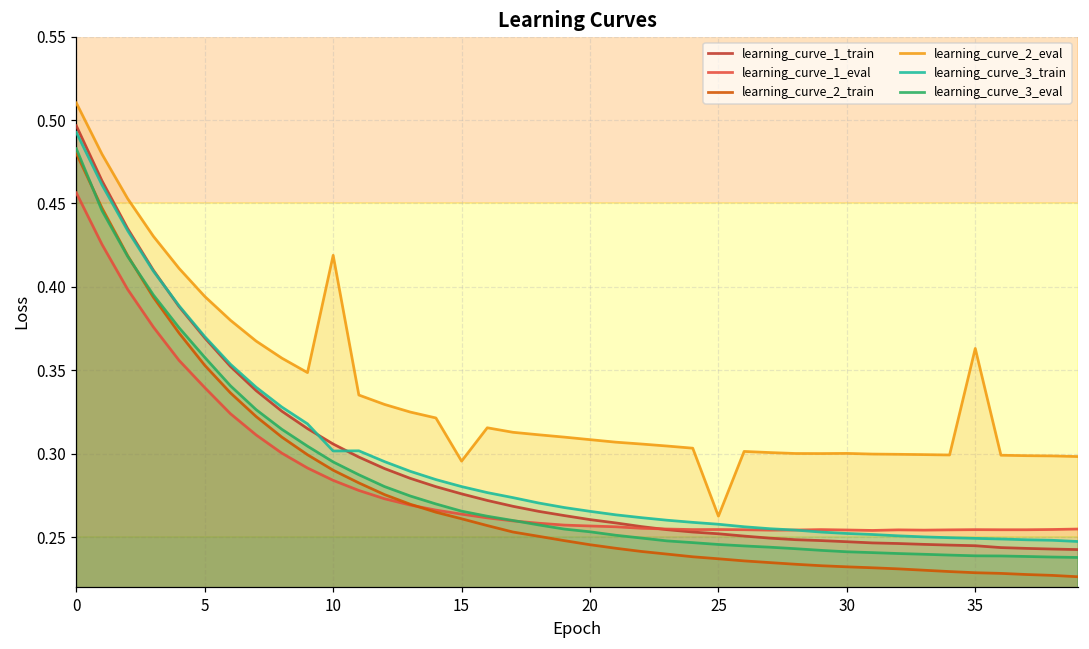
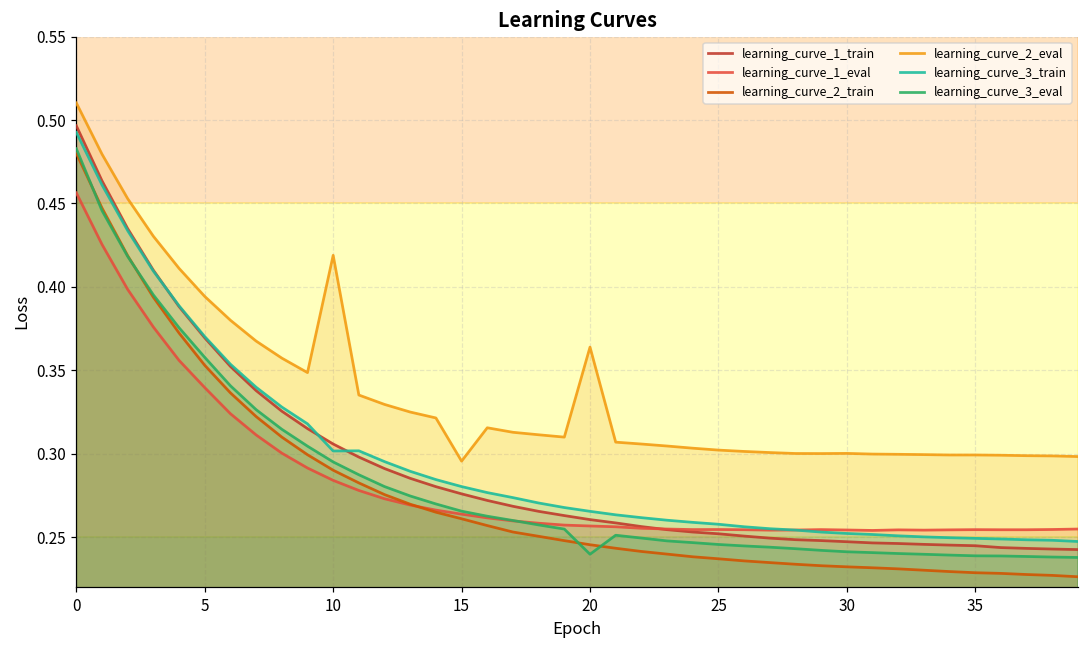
learning_curve_2_eval, 20: 0.308 -> 0.364
learning_curve_3_eval, 20: 0.253 -> 0.240
learning_curve_2_eval, 25: 0.262 -> 0.302
learning_curve_2_eval, 35: 0.363 -> 0.299
